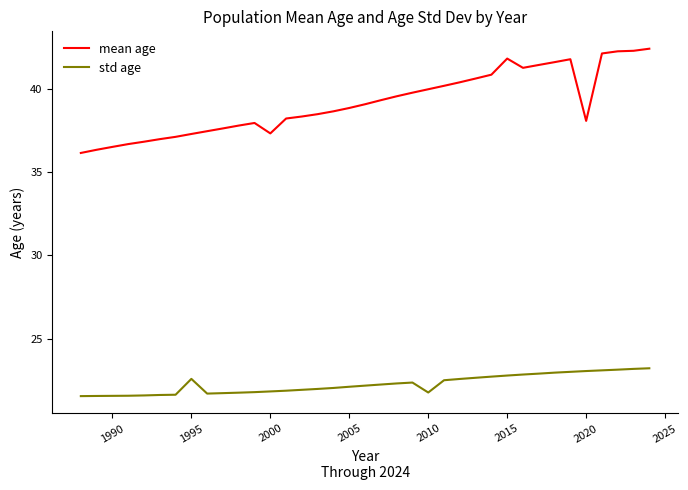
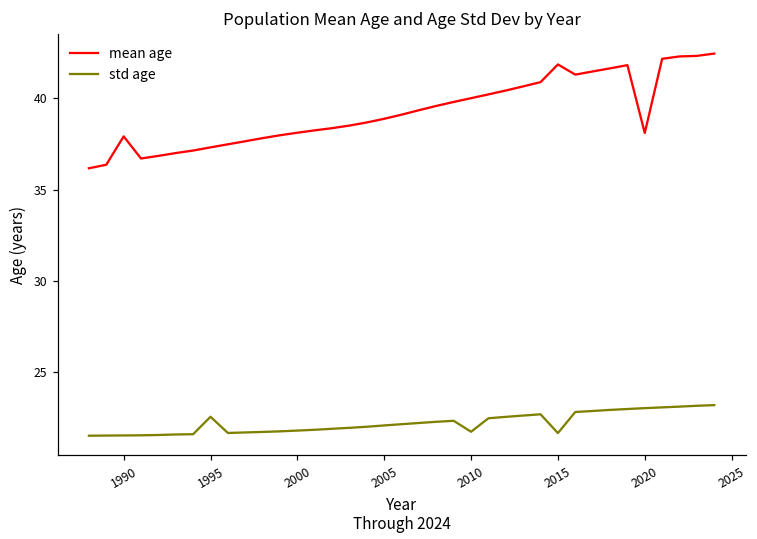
mean age, 1990: 36.5 -> 37.9
mean age, 2000: 37.3 -> 38.1
std age, 2015: 22.8 -> 21.7
